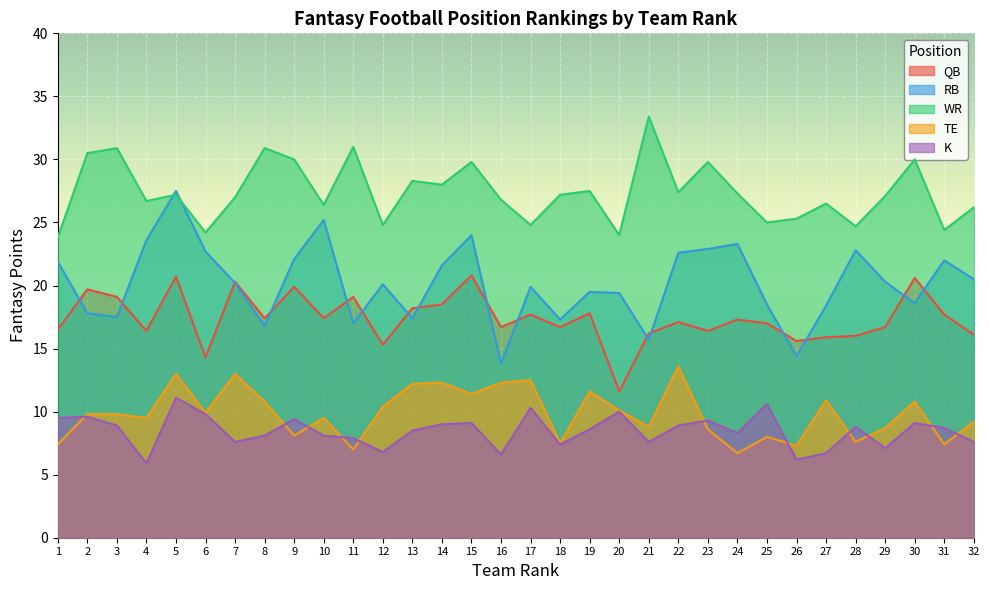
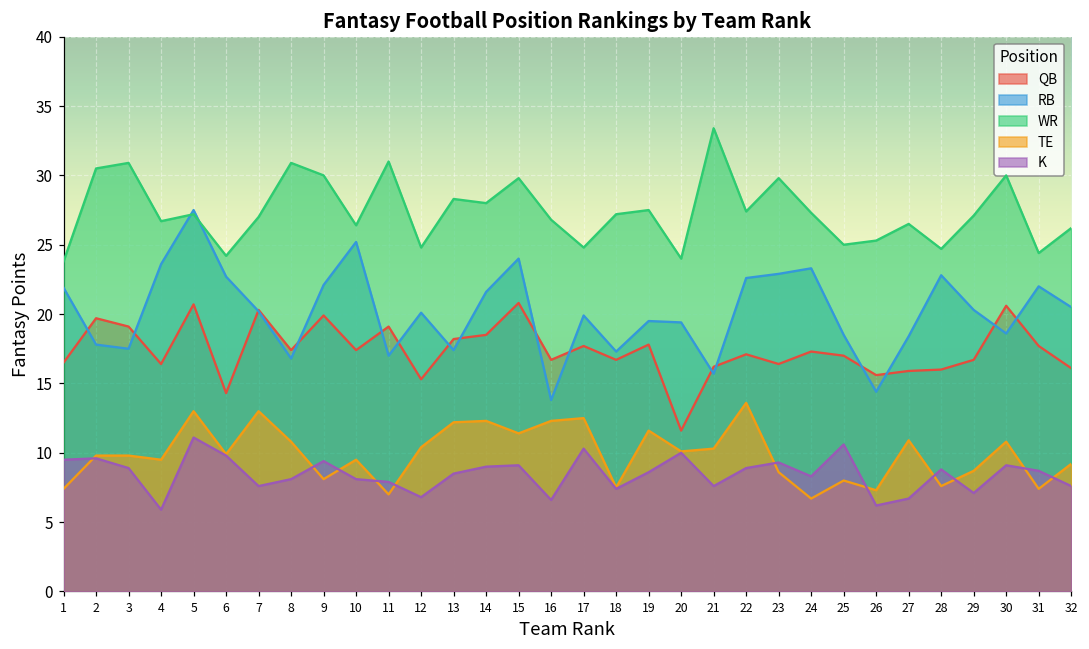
TE, 21: 8.8 -> 10.3
